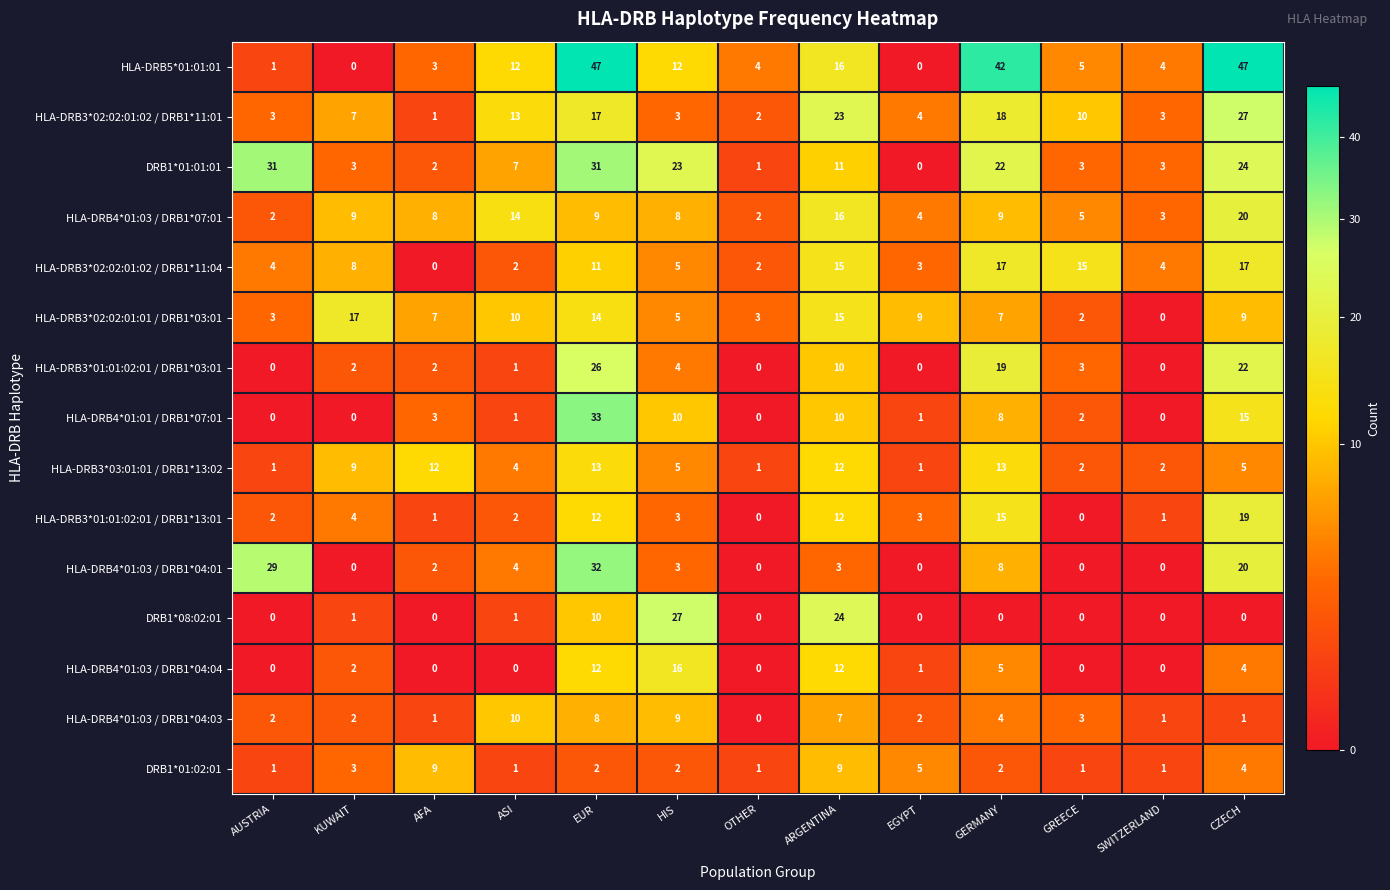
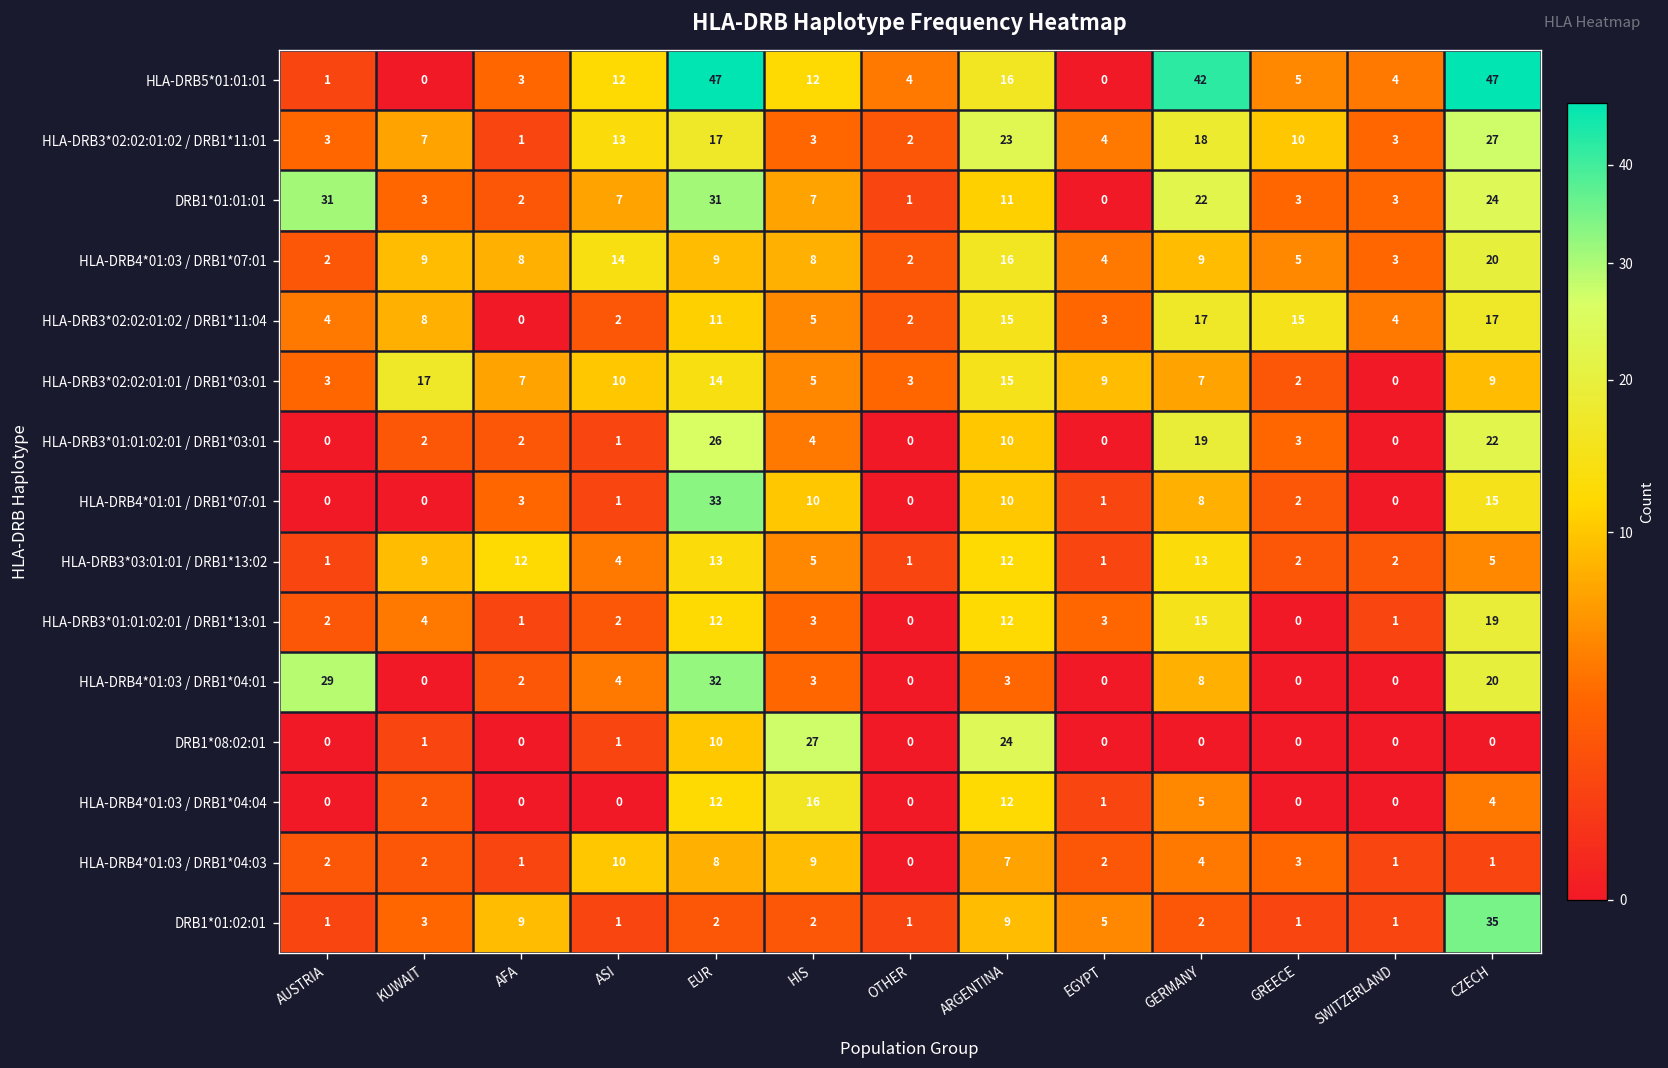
DRB1*01:01:01, HIS: 23 -> 7
DRB1*01:02:01, CZECH: 4 -> 35
